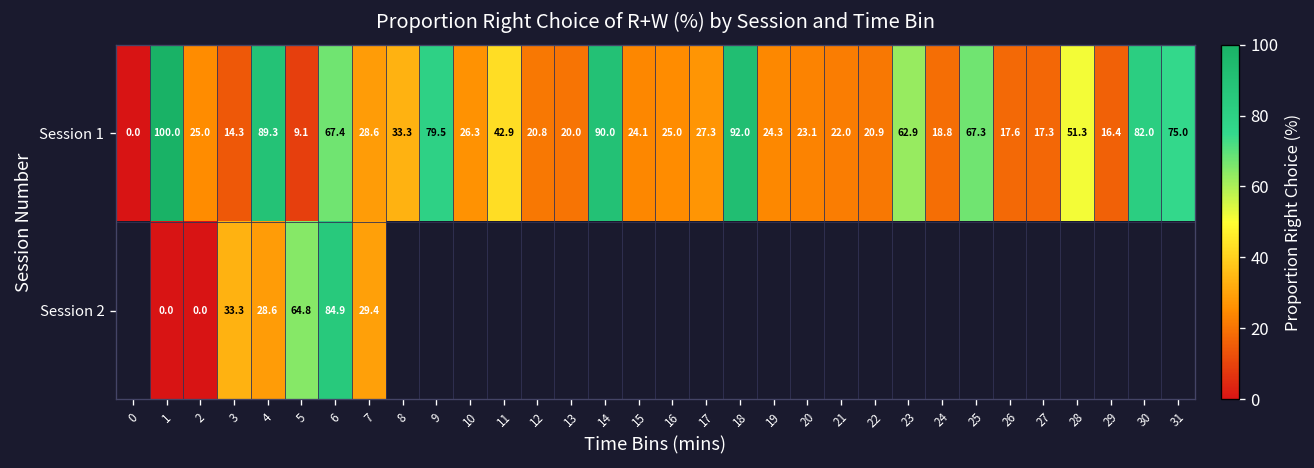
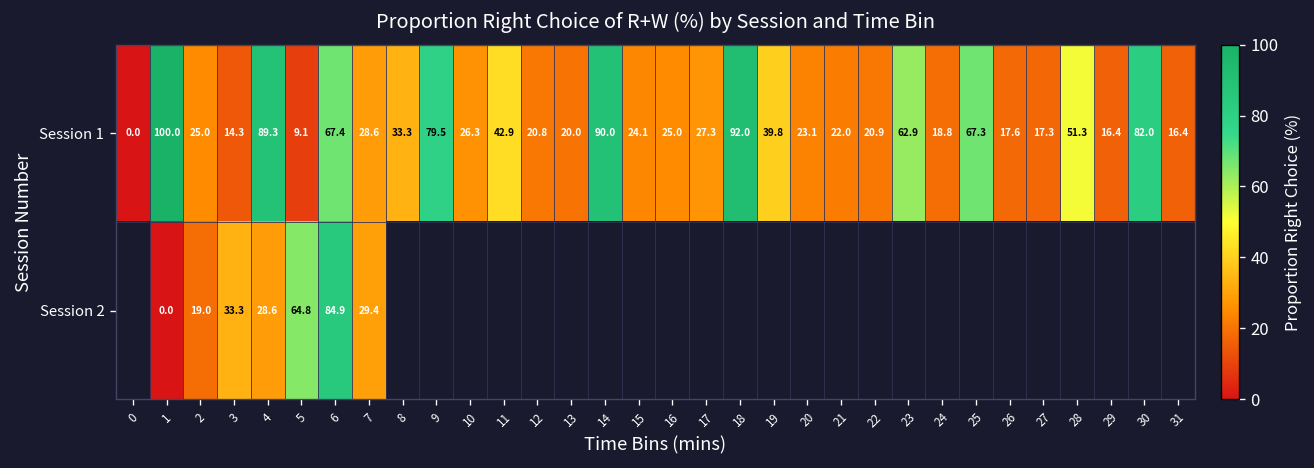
Session 1, 19: 24.3 -> 39.8
Session 1, 31: 75.0 -> 16.4
Session 2, 2: 0.0 -> 19.0
